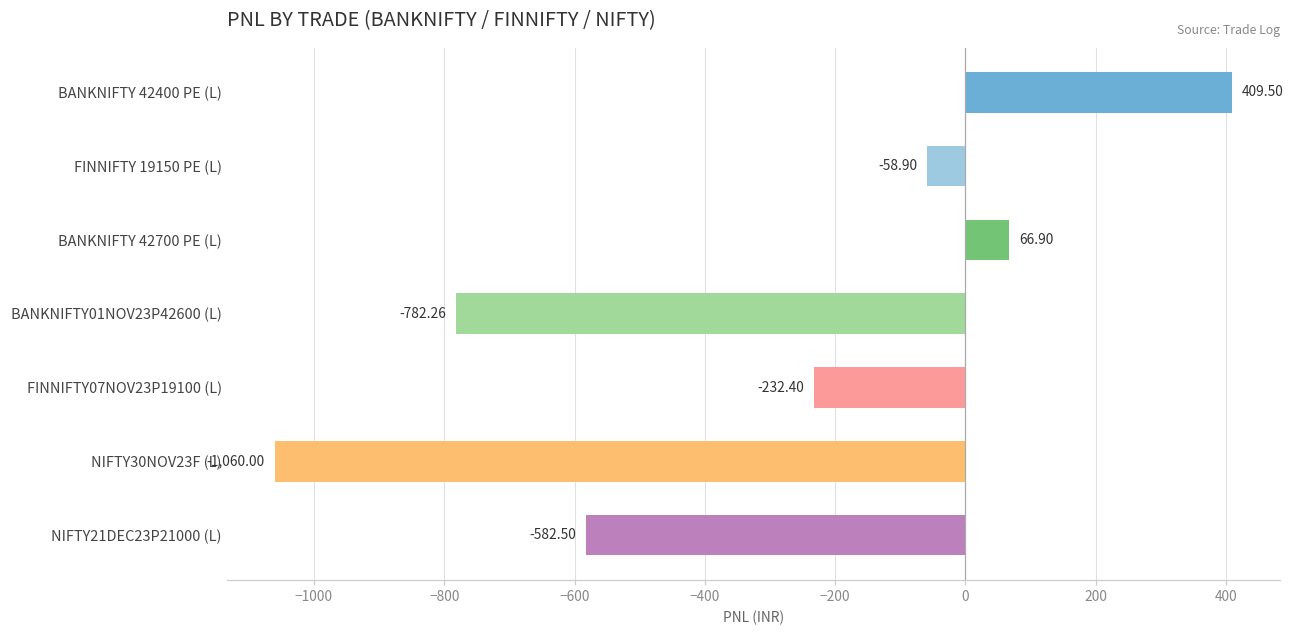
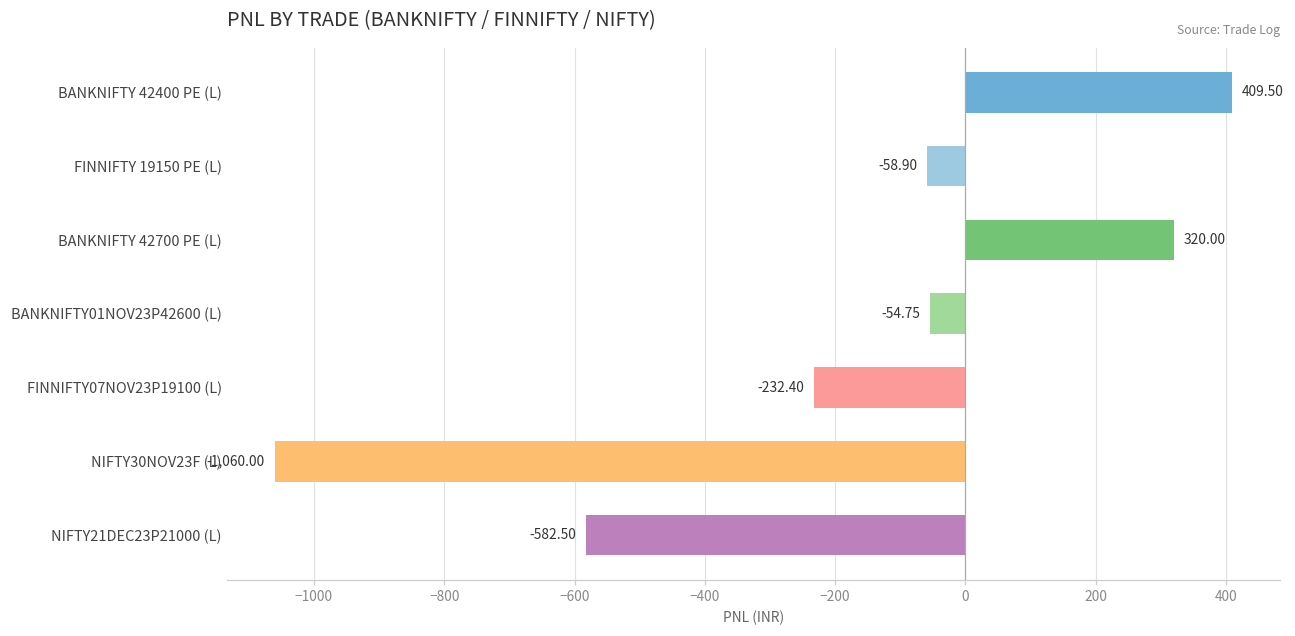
BANKNIFTY 42700 PE (L): 66.90 -> 320.00
BANKNIFTY01NOV23P42600 (L): -782.26 -> -54.75
